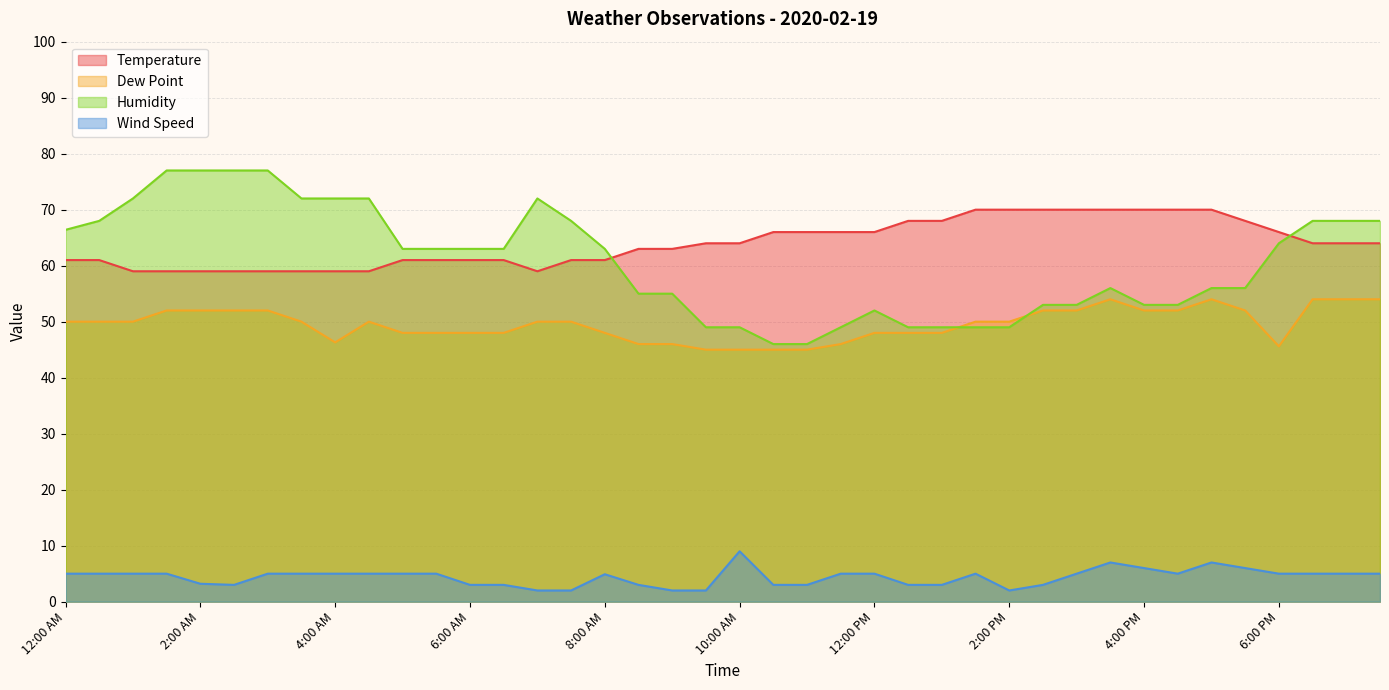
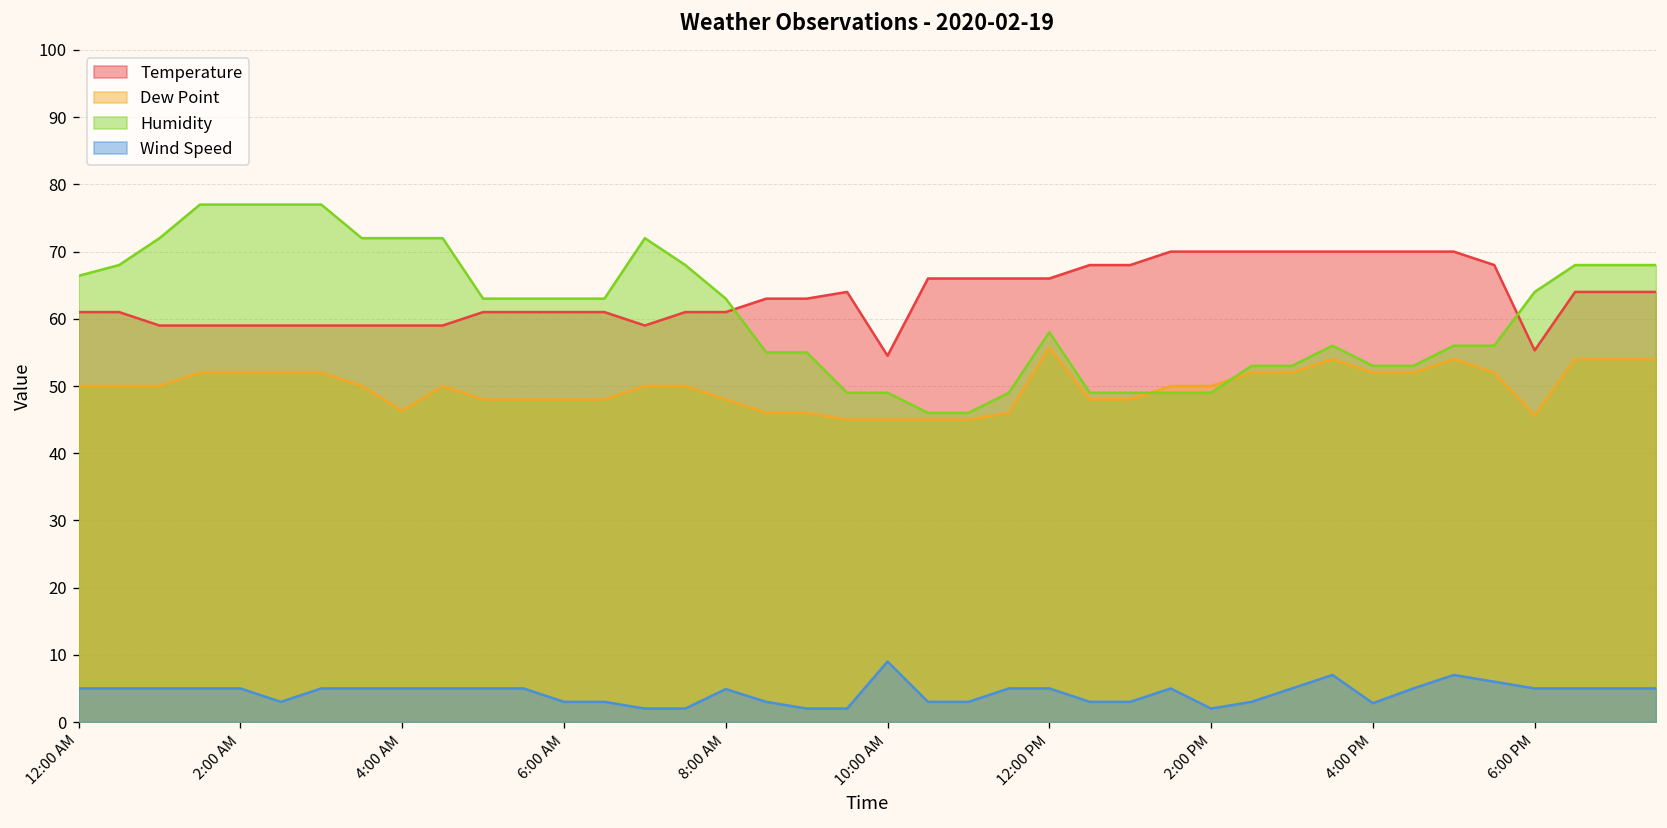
Wind Speed, 2:00 AM: 3 -> 5
Temperature, 10:00 AM: 64 -> 55
Dew Point, 12:00 PM: 48 -> 56
Humidity, 12:00 PM: 52 -> 58
Wind Speed, 4:00 PM: 6 -> 3
Temperature, 6:00 PM: 66 -> 55
